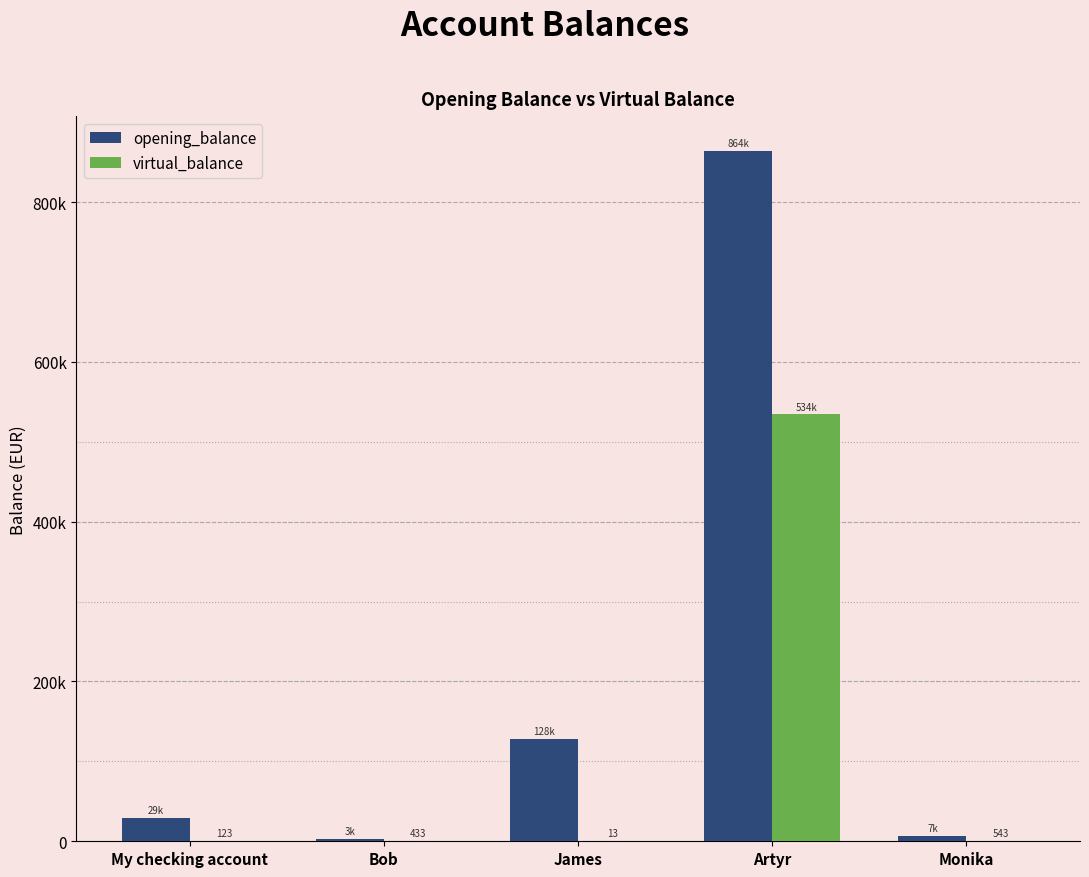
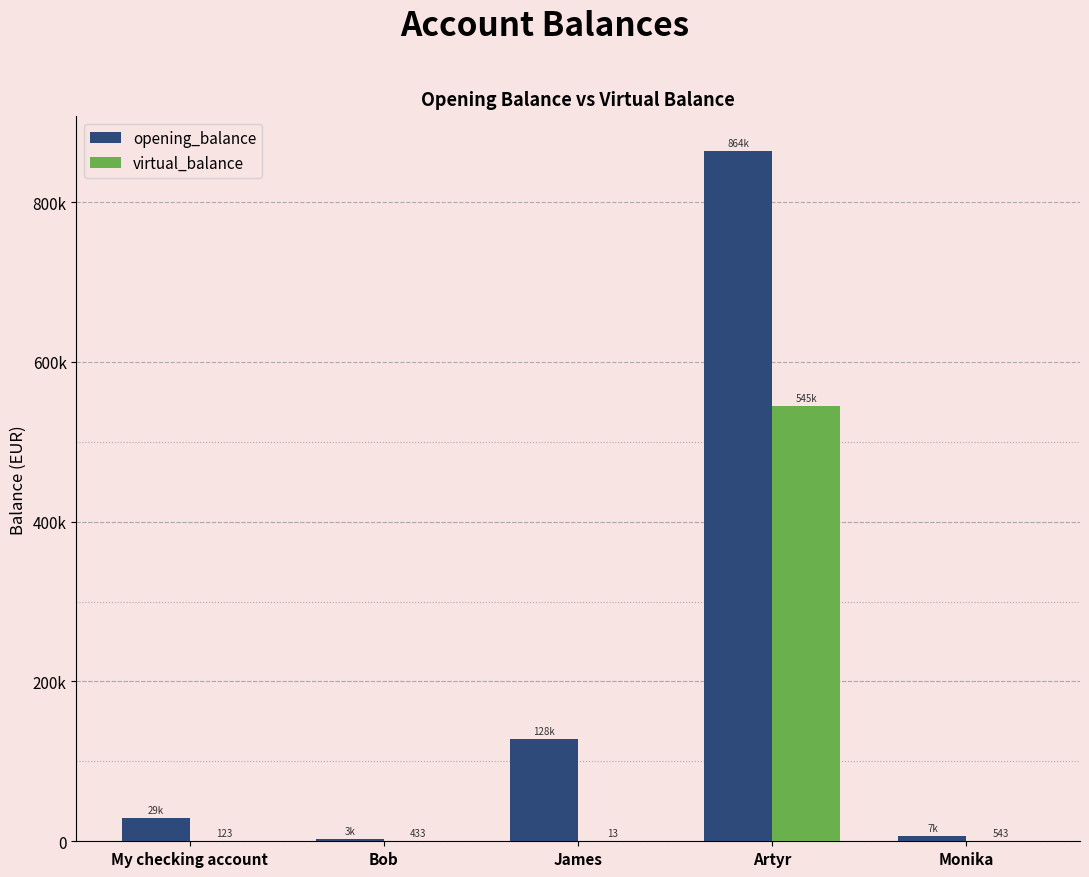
virtual_balance, Artyr: 534k -> 545k
